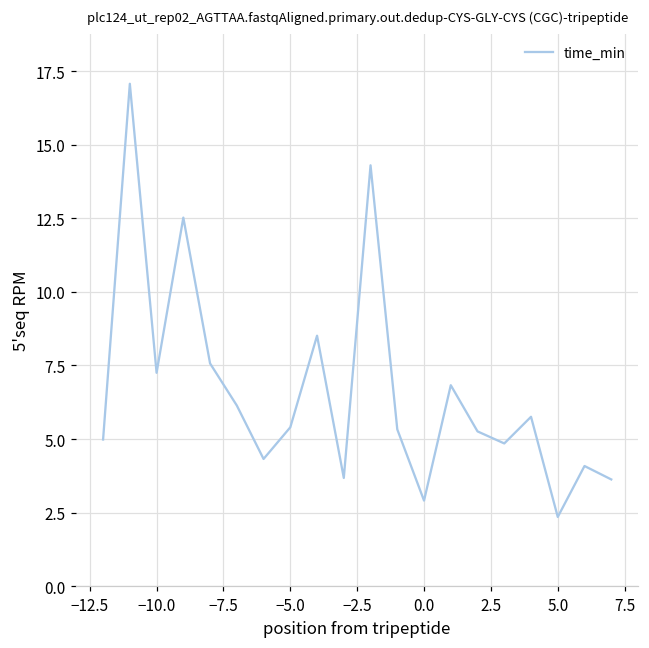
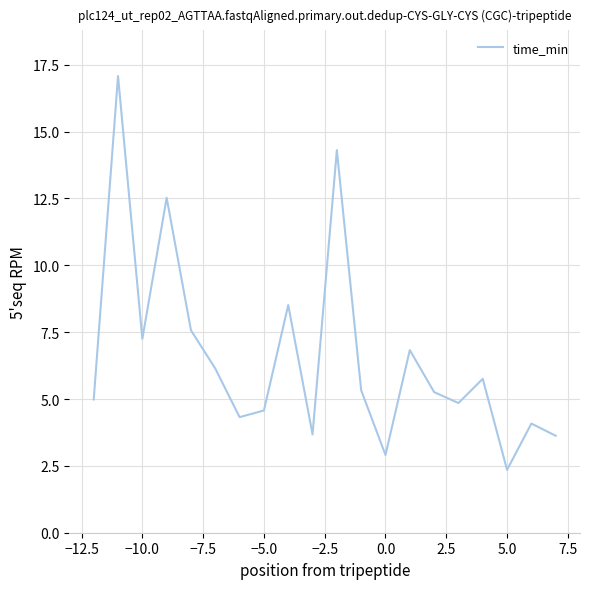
−5.0: 5.4 -> 4.6
